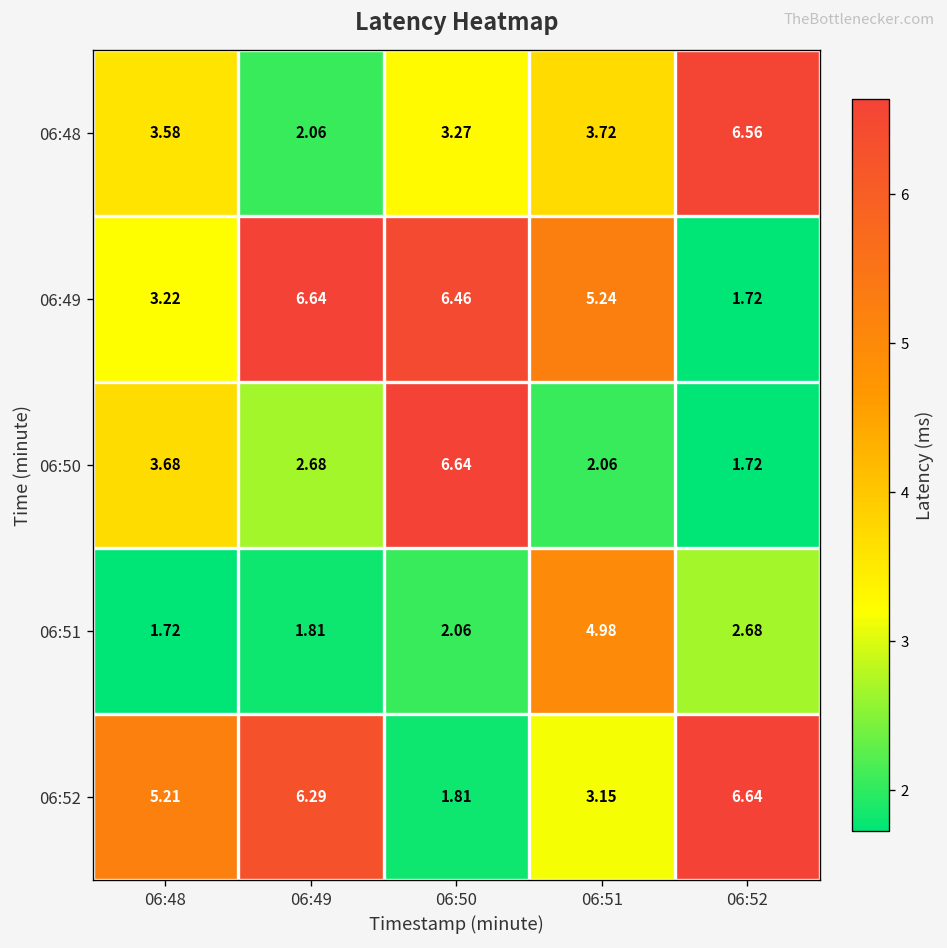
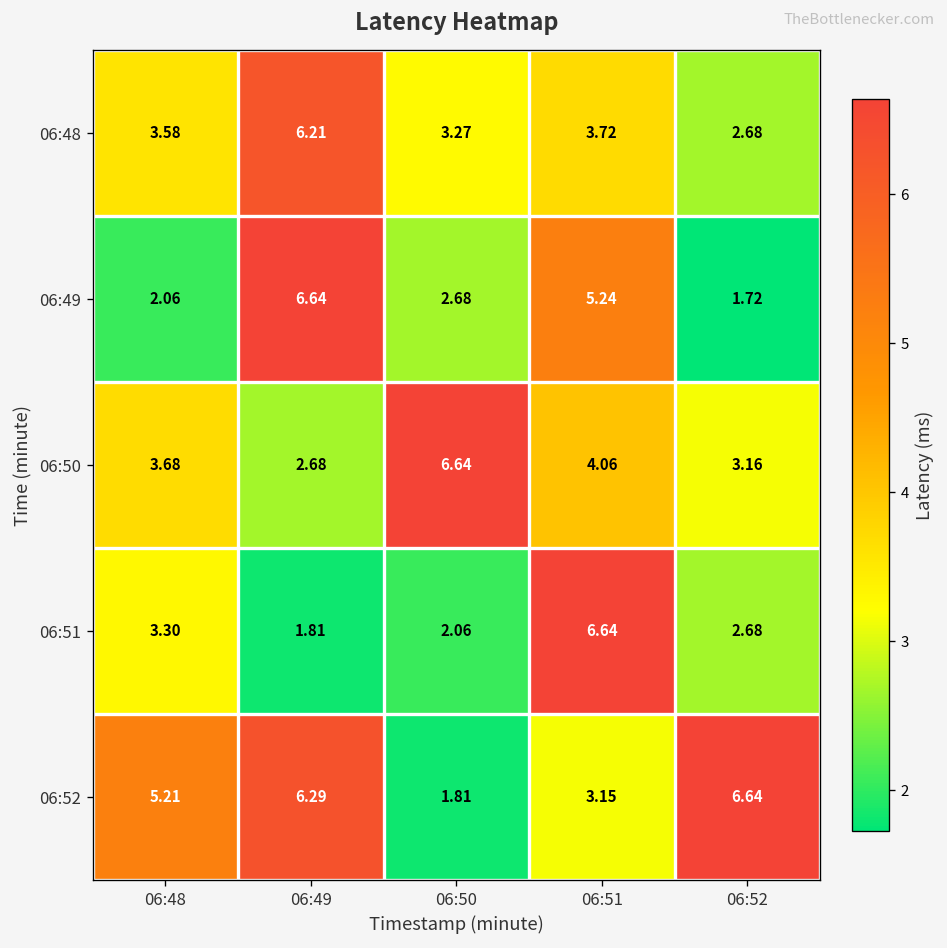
06:48, 06:49: 2.06 -> 6.21
06:48, 06:52: 6.56 -> 2.68
06:49, 06:48: 3.22 -> 2.06
06:49, 06:50: 6.46 -> 2.68
06:50, 06:51: 2.06 -> 4.06
06:50, 06:52: 1.72 -> 3.16
06:51, 06:48: 1.72 -> 3.30
06:51, 06:51: 4.98 -> 6.64
